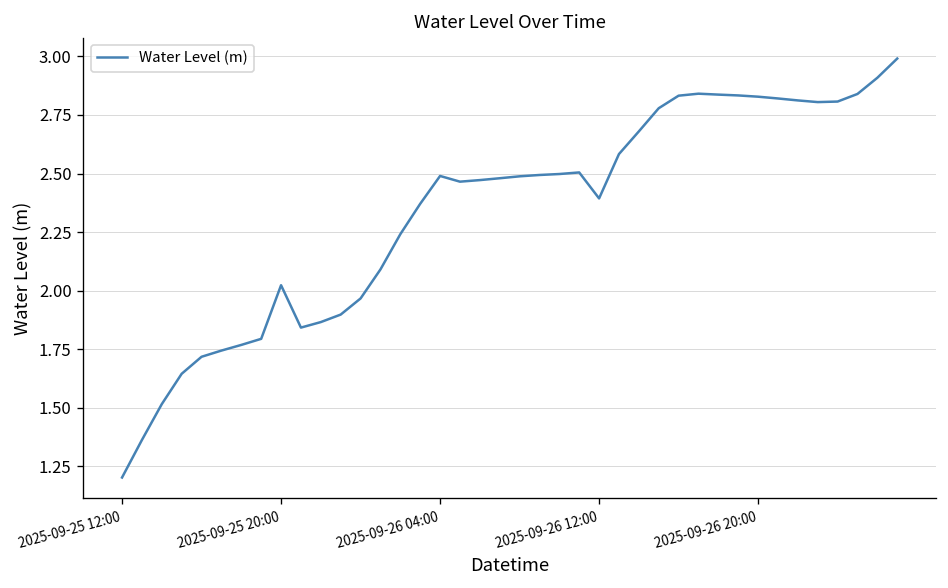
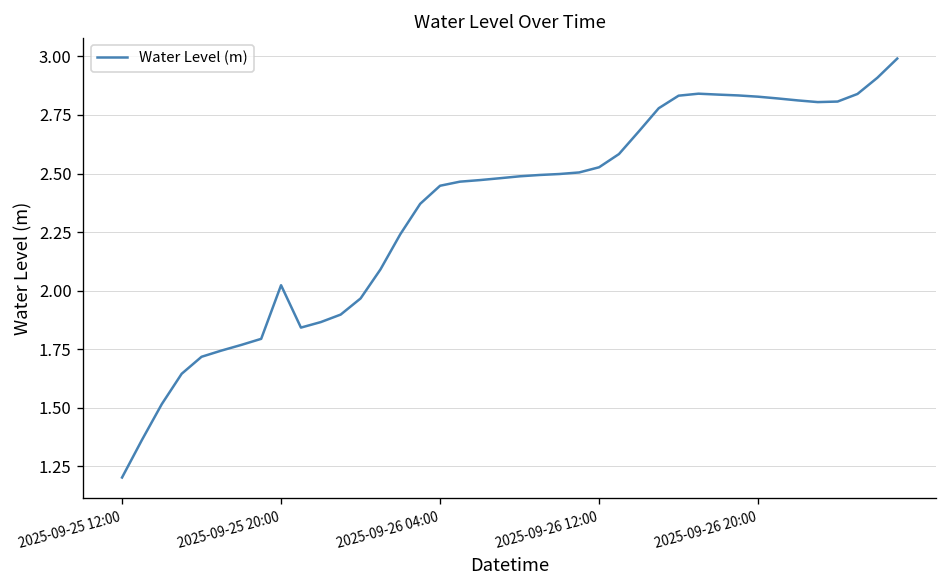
2025-09-26 04:00: 2.49 -> 2.45
2025-09-26 12:00: 2.39 -> 2.53
